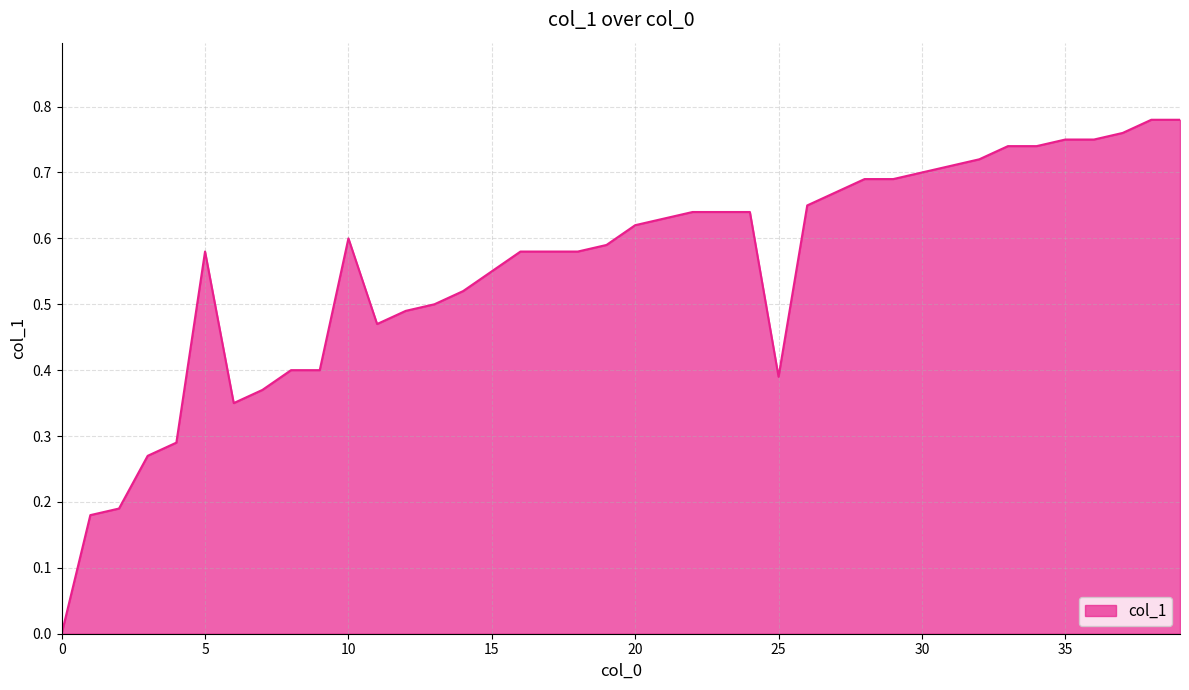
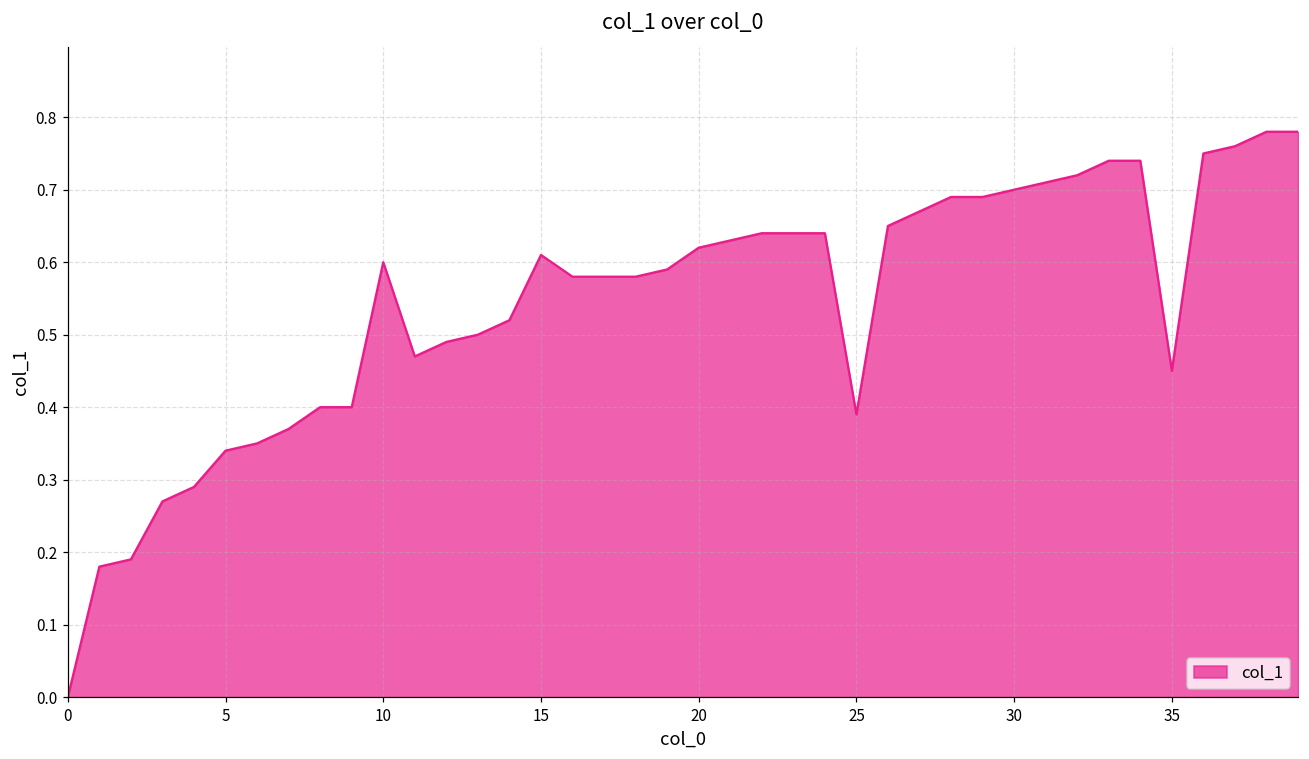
5: 0.58 -> 0.34
15: 0.55 -> 0.61
35: 0.75 -> 0.45
